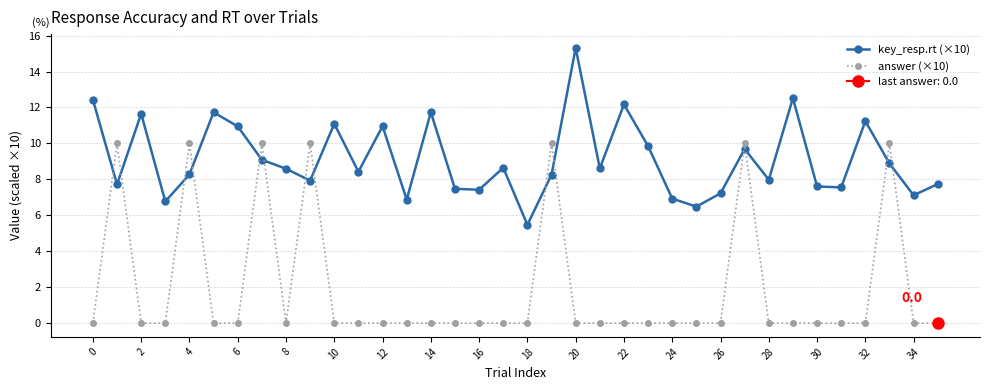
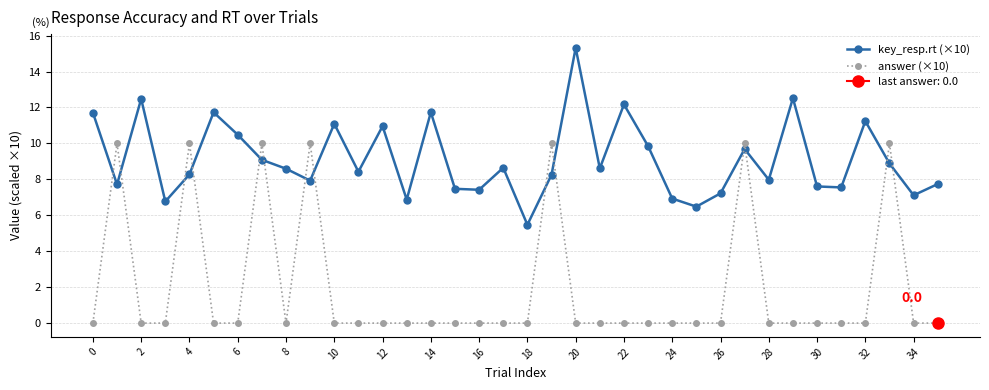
key_resp.rt (×10), 0: 12.4 -> 11.7
key_resp.rt (×10), 2: 11.7 -> 12.5
key_resp.rt (×10), 6: 10.9 -> 10.5
